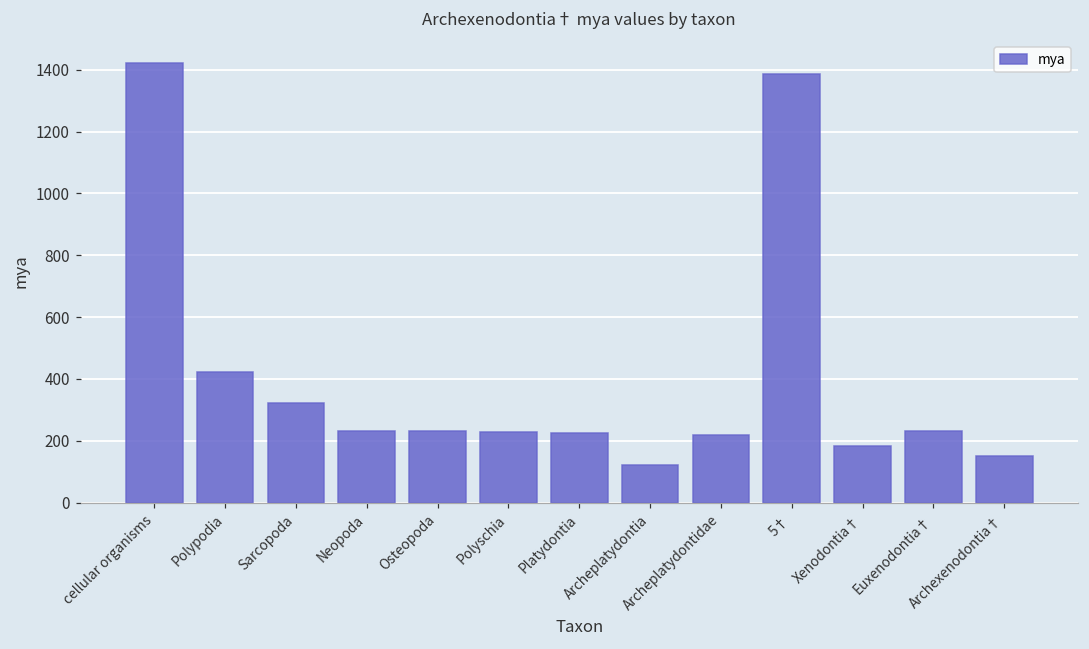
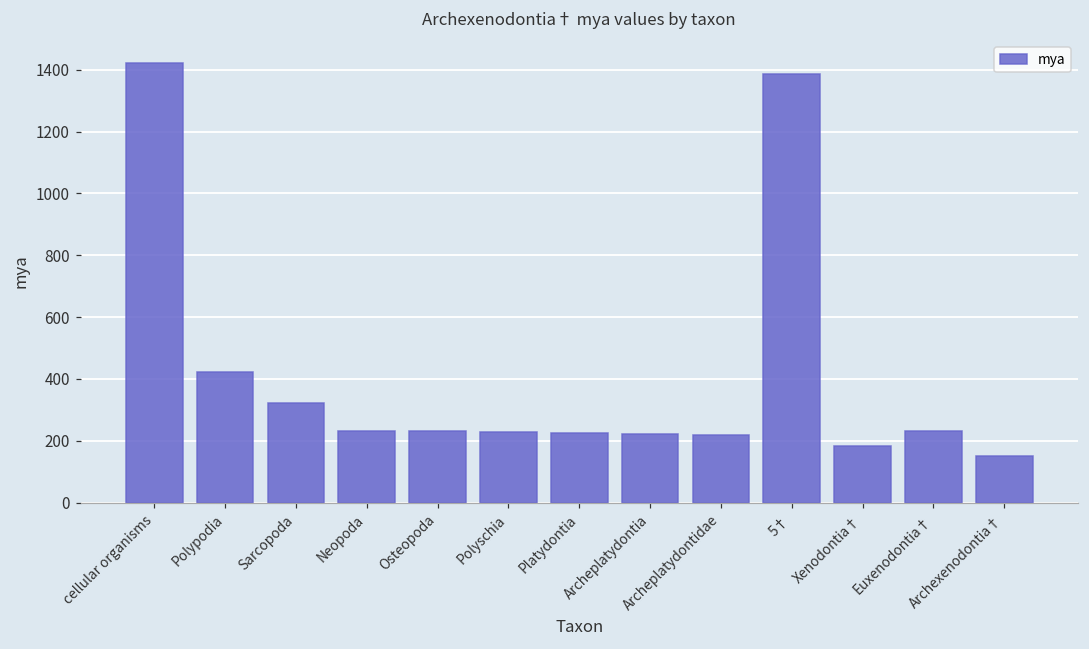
Archeplatydontia: 120 -> 220
